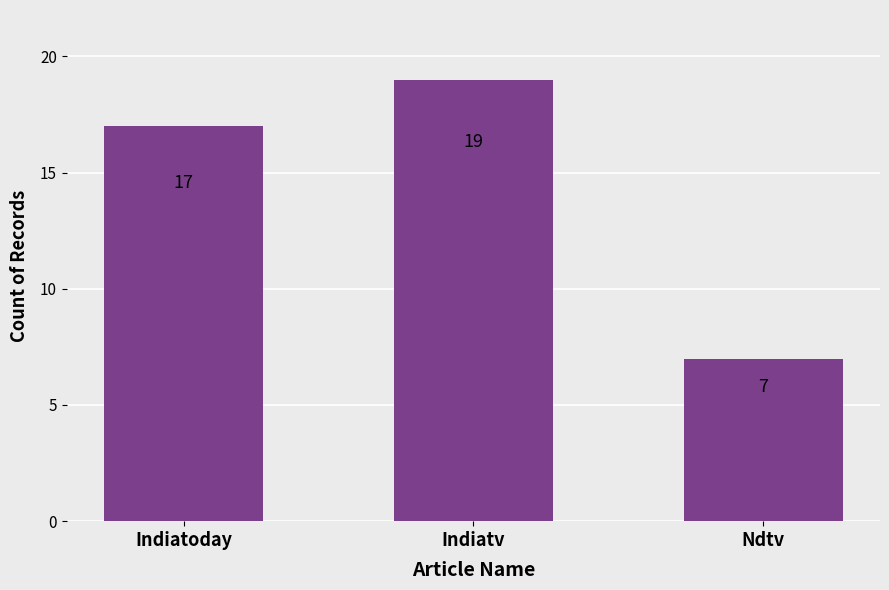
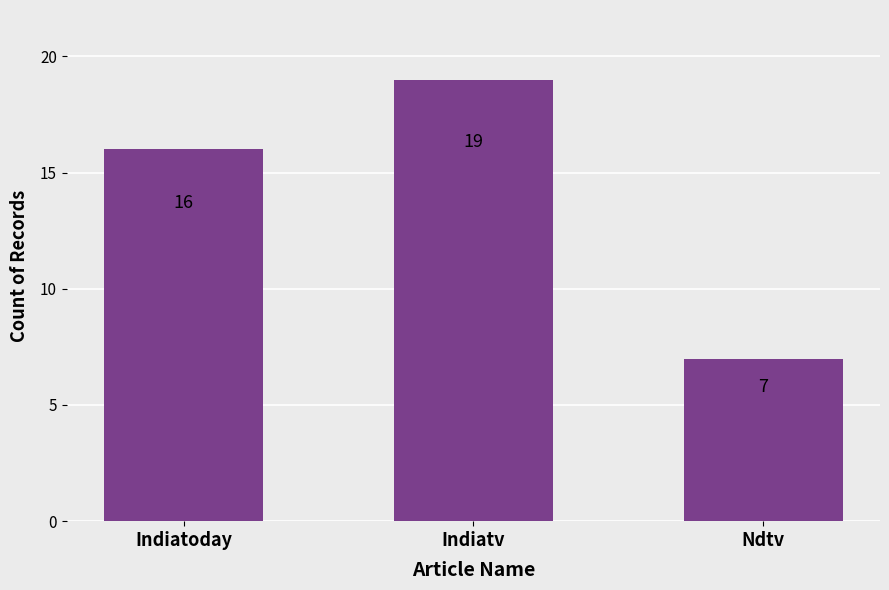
Indiatoday: 17 -> 16
